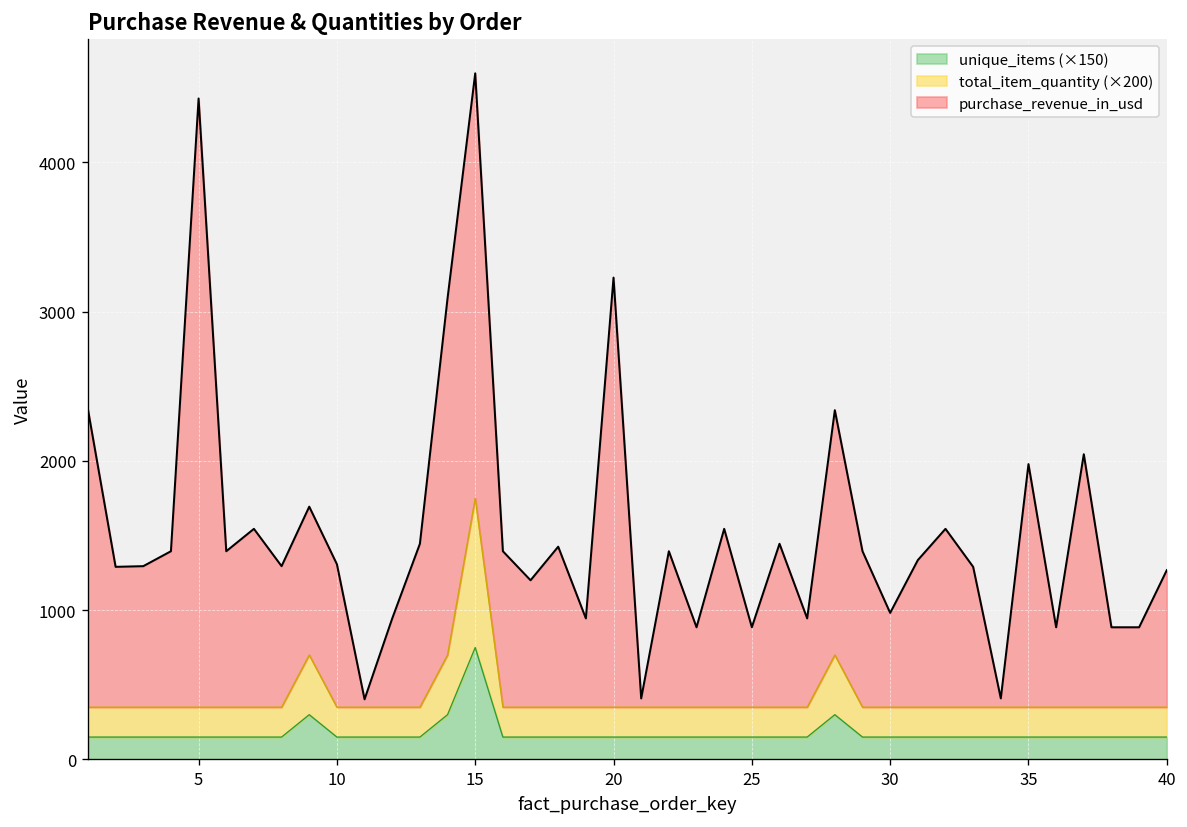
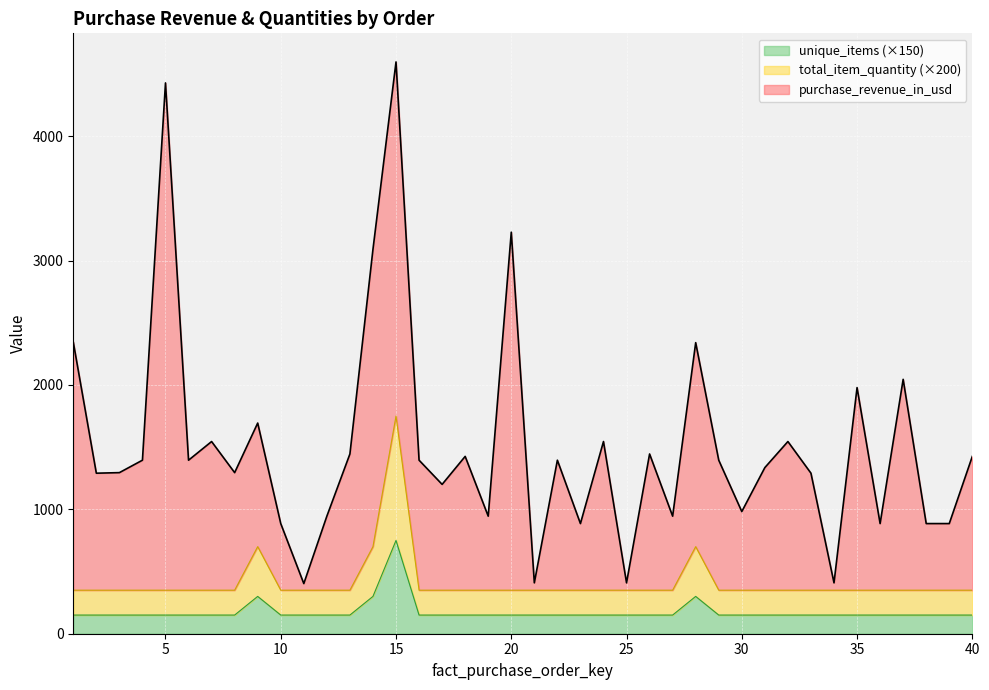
purchase_revenue_in_usd, 10: 960 -> 540
purchase_revenue_in_usd, 25: 540 -> 60
purchase_revenue_in_usd, 40: 920 -> 1080
